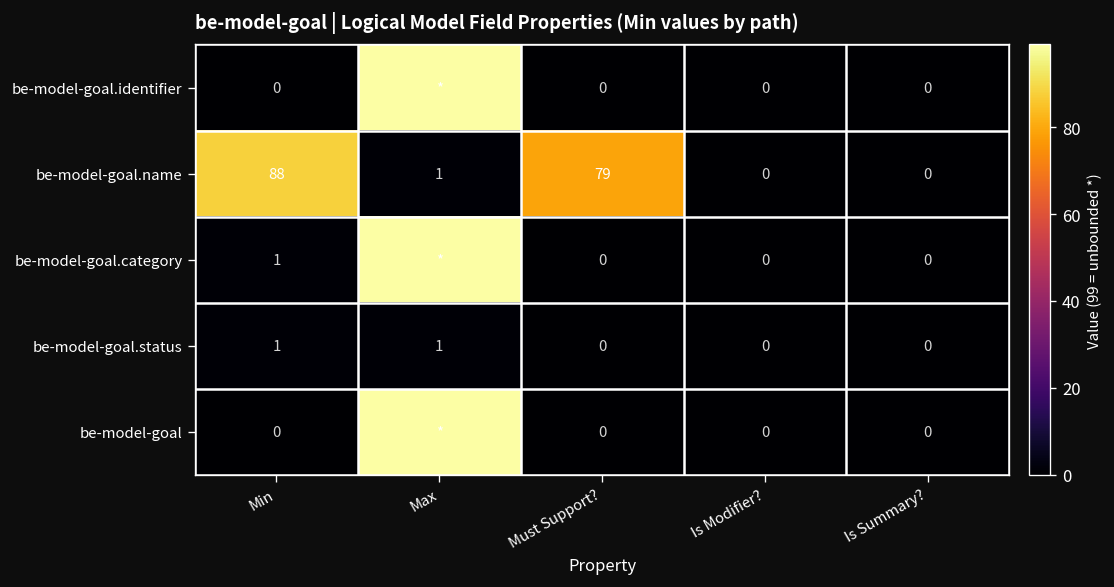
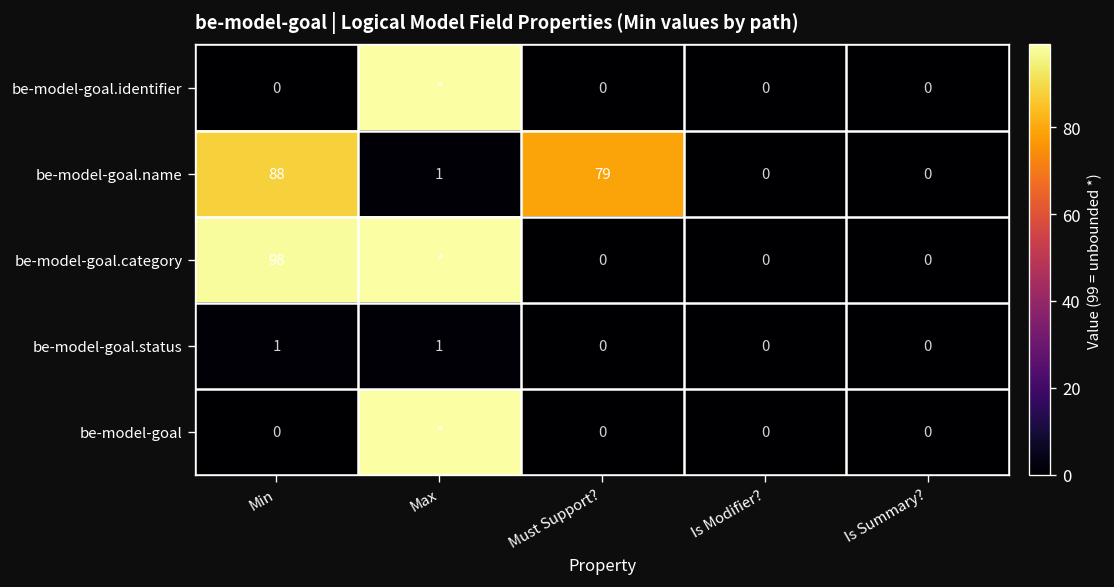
be-model-goal.category, Min: 1 -> 98
